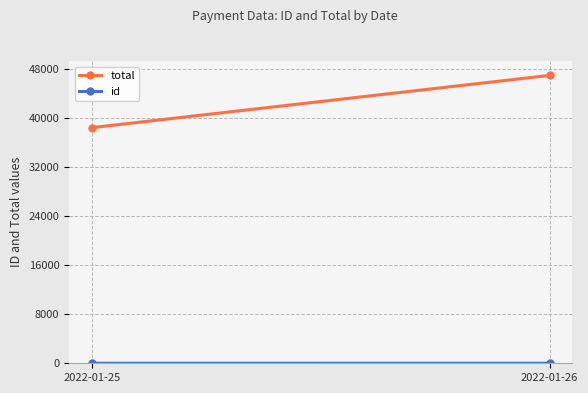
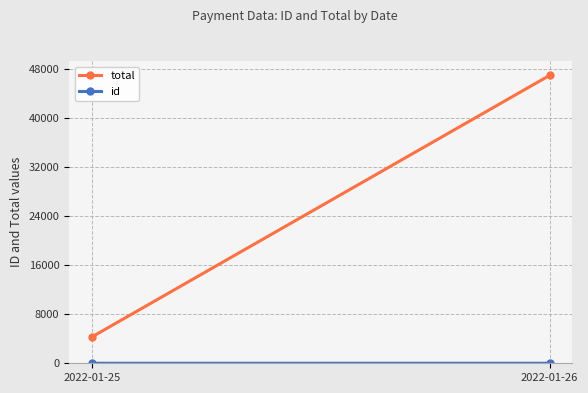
total, 2022-01-25: 38000 -> 4000
